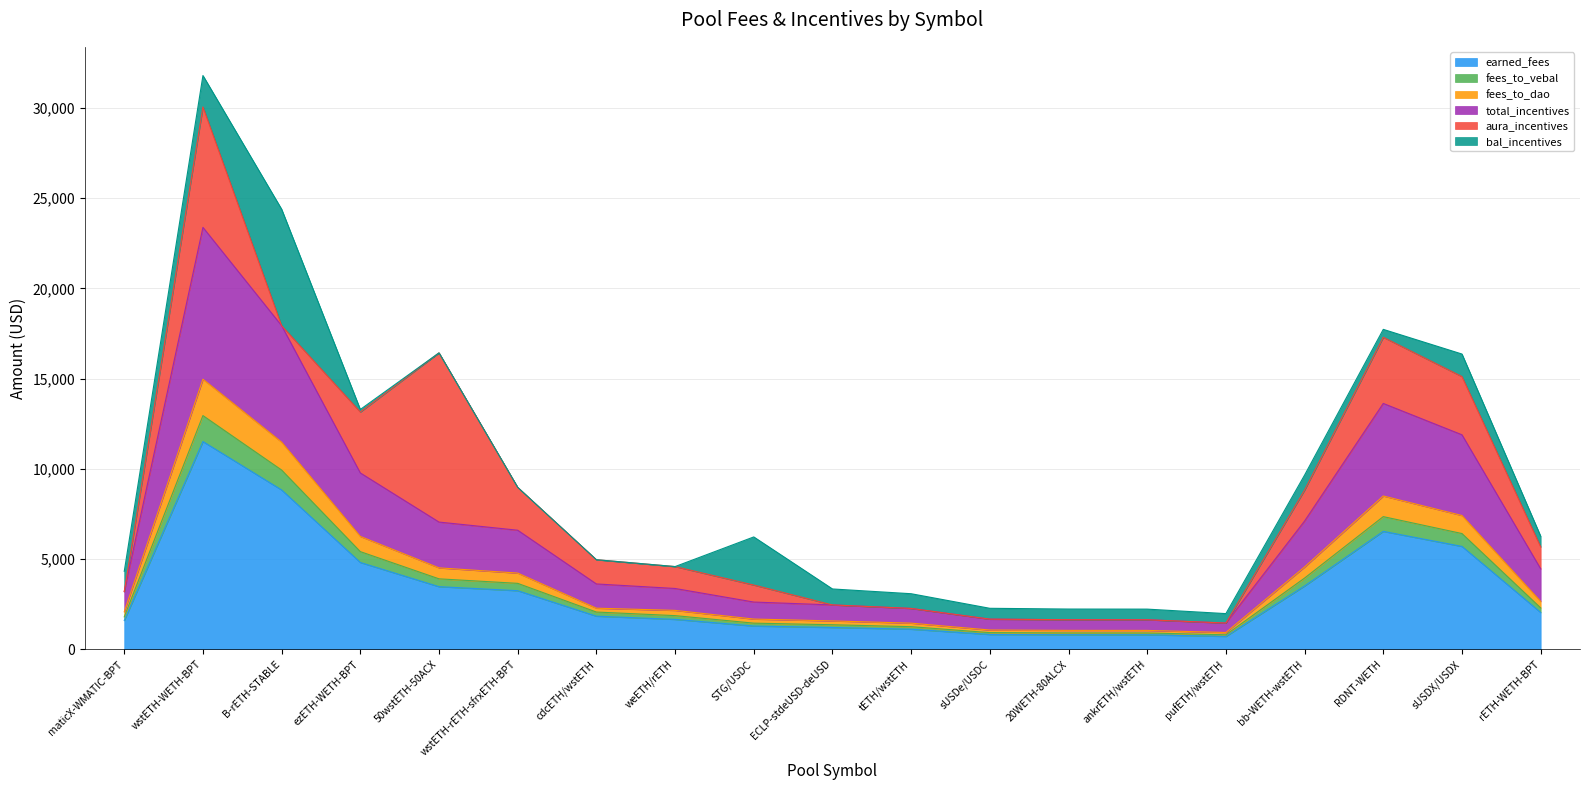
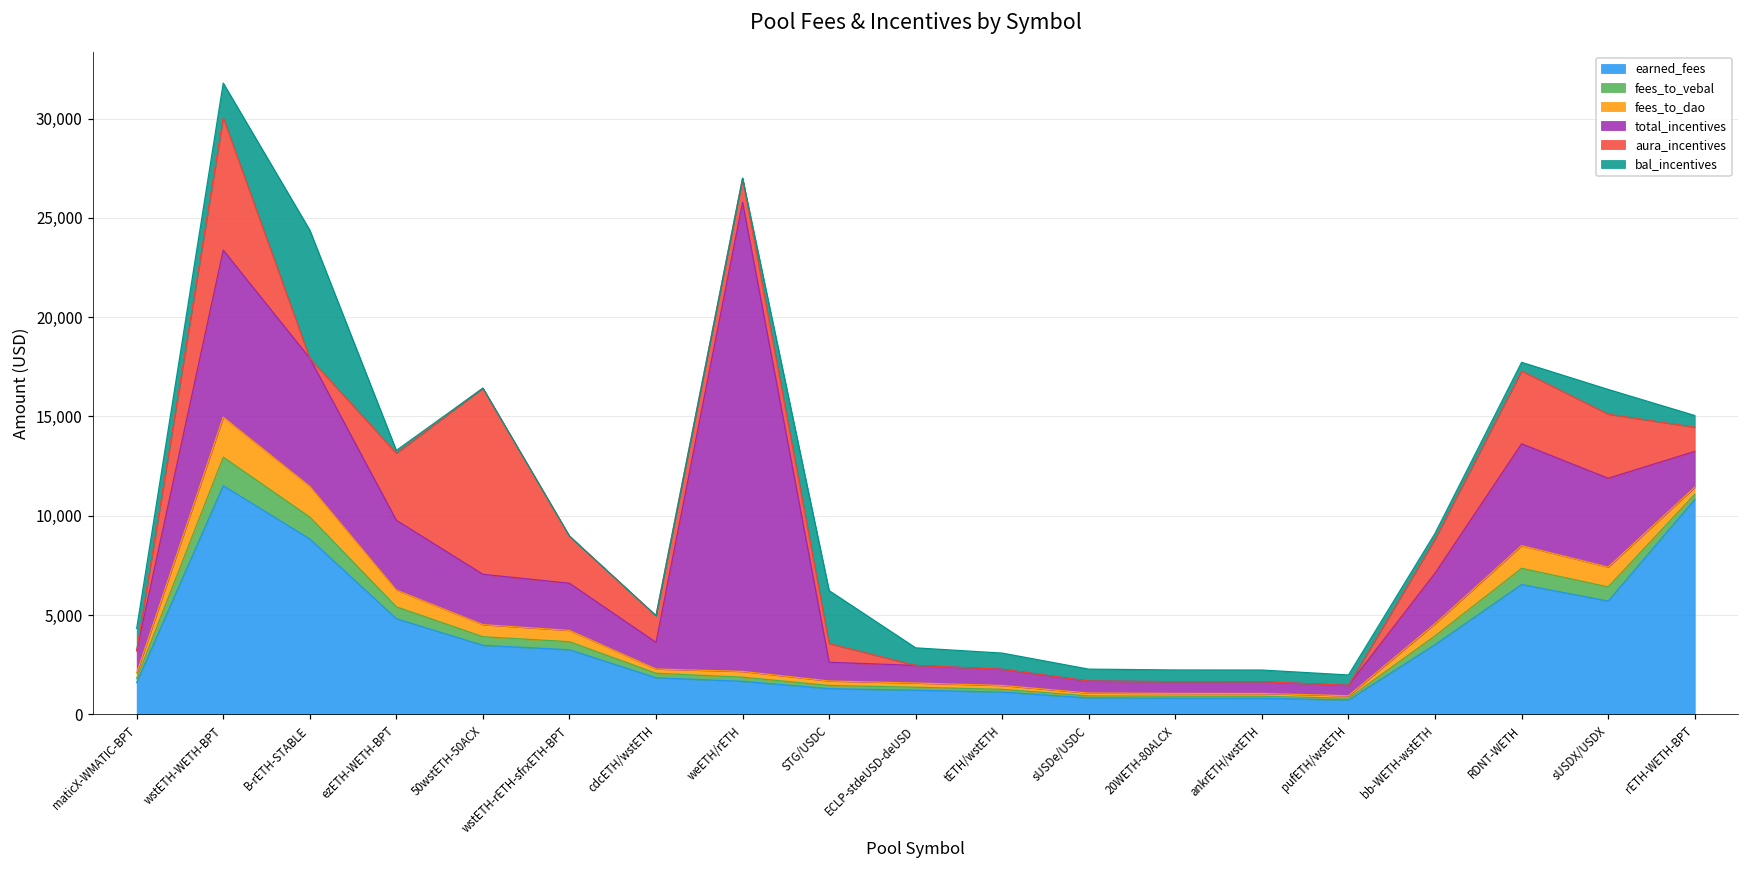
total_incentives, weETH/rETH: 1,200 -> 23,600
bal_incentives, bb-WETH-wstETH: 800 -> 300
earned_fees, rETH-WETH-BPT: 2,000 -> 10,800
